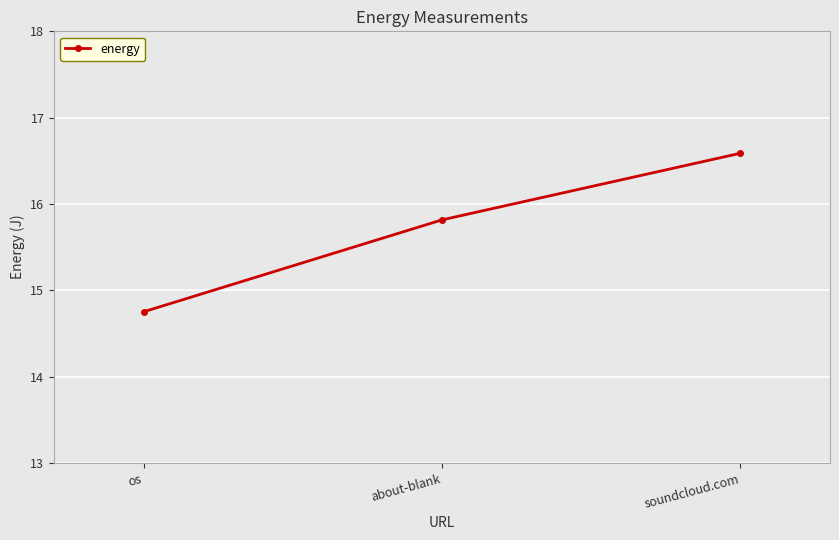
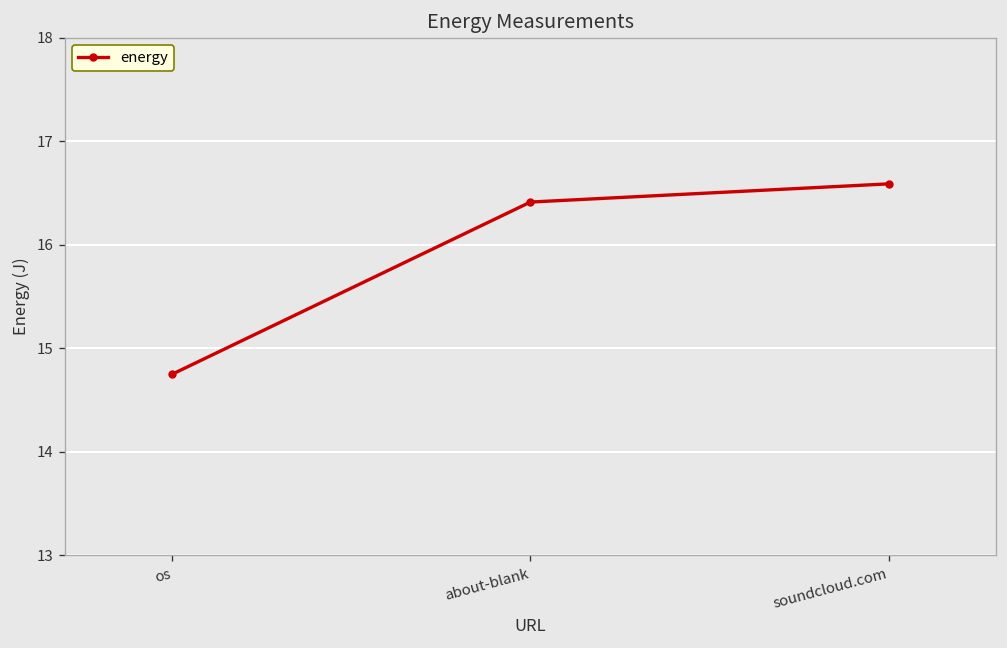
about-blank: 15.8 -> 16.4
